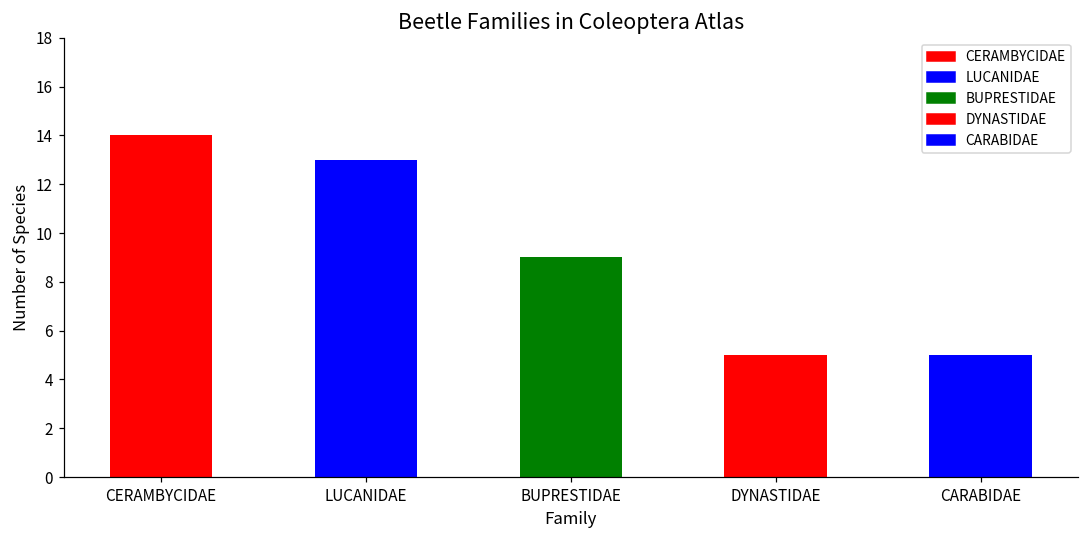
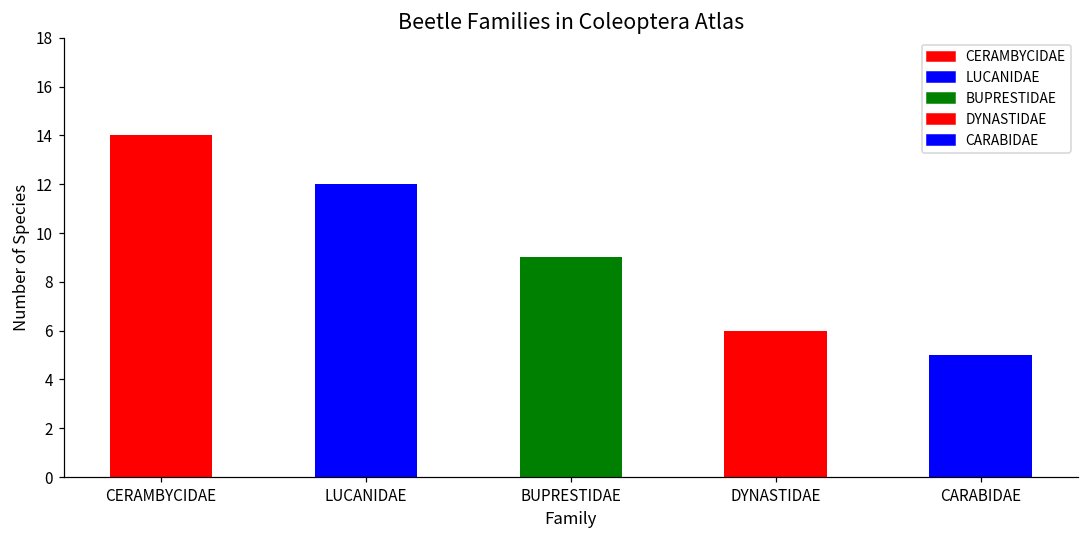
LUCANIDAE: 13 -> 12
DYNASTIDAE: 5 -> 6
